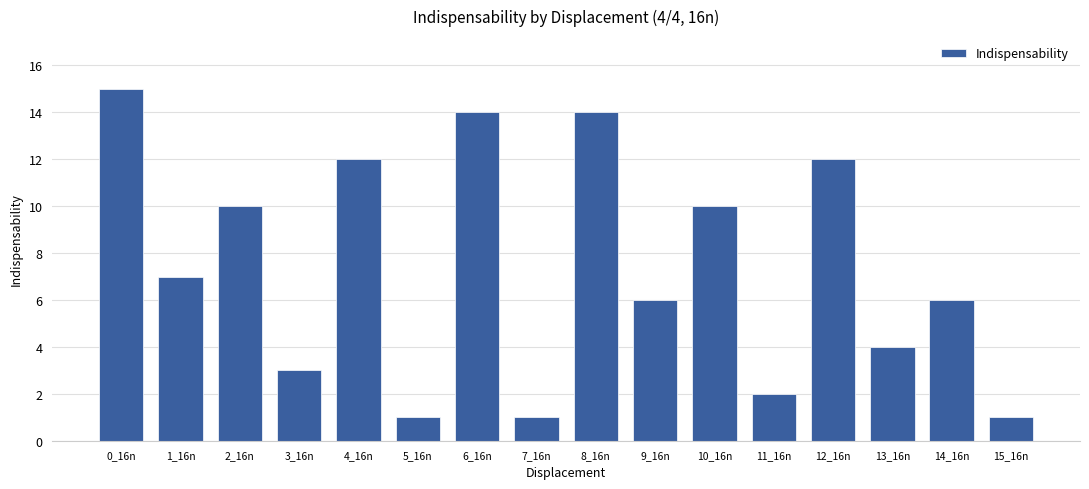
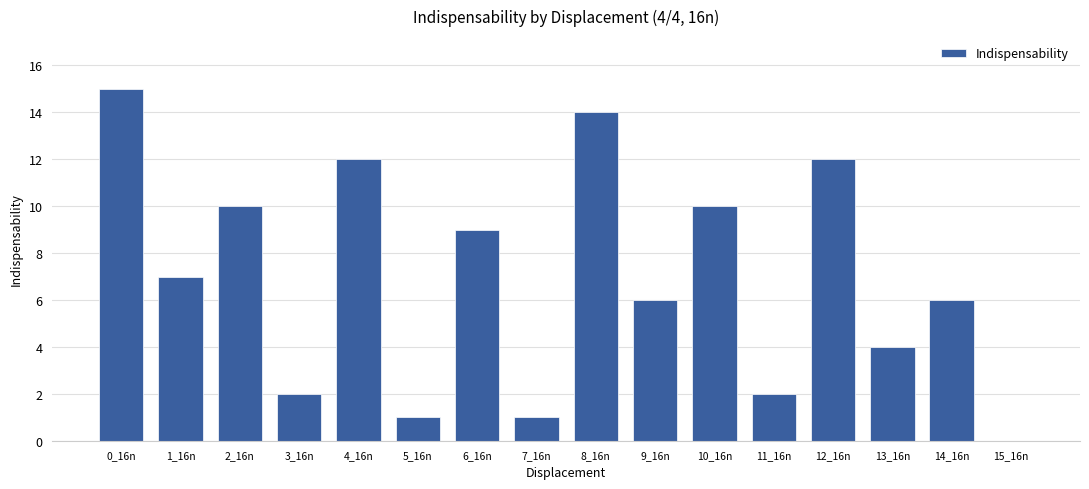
3_16n: 3 -> 2
6_16n: 14 -> 9
15_16n: 1 -> 0
